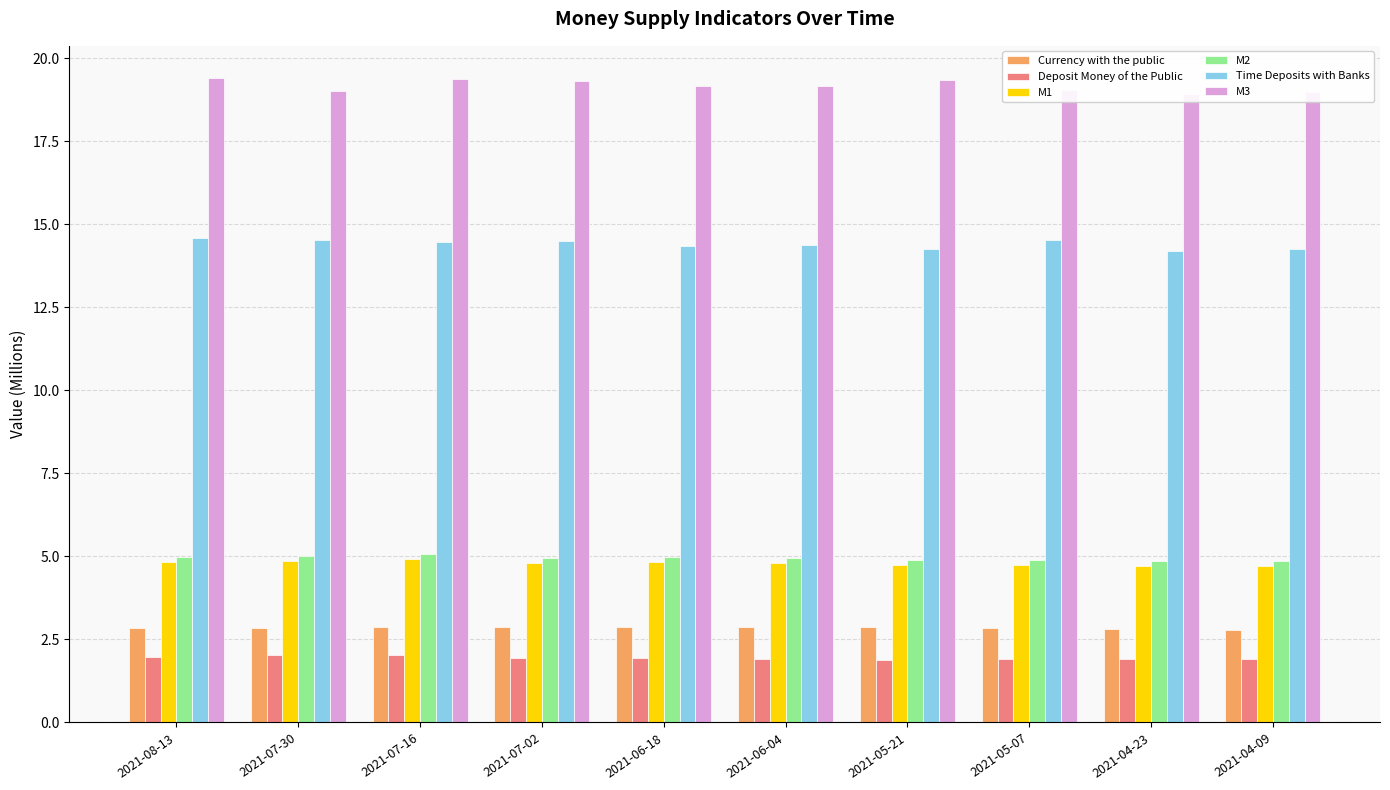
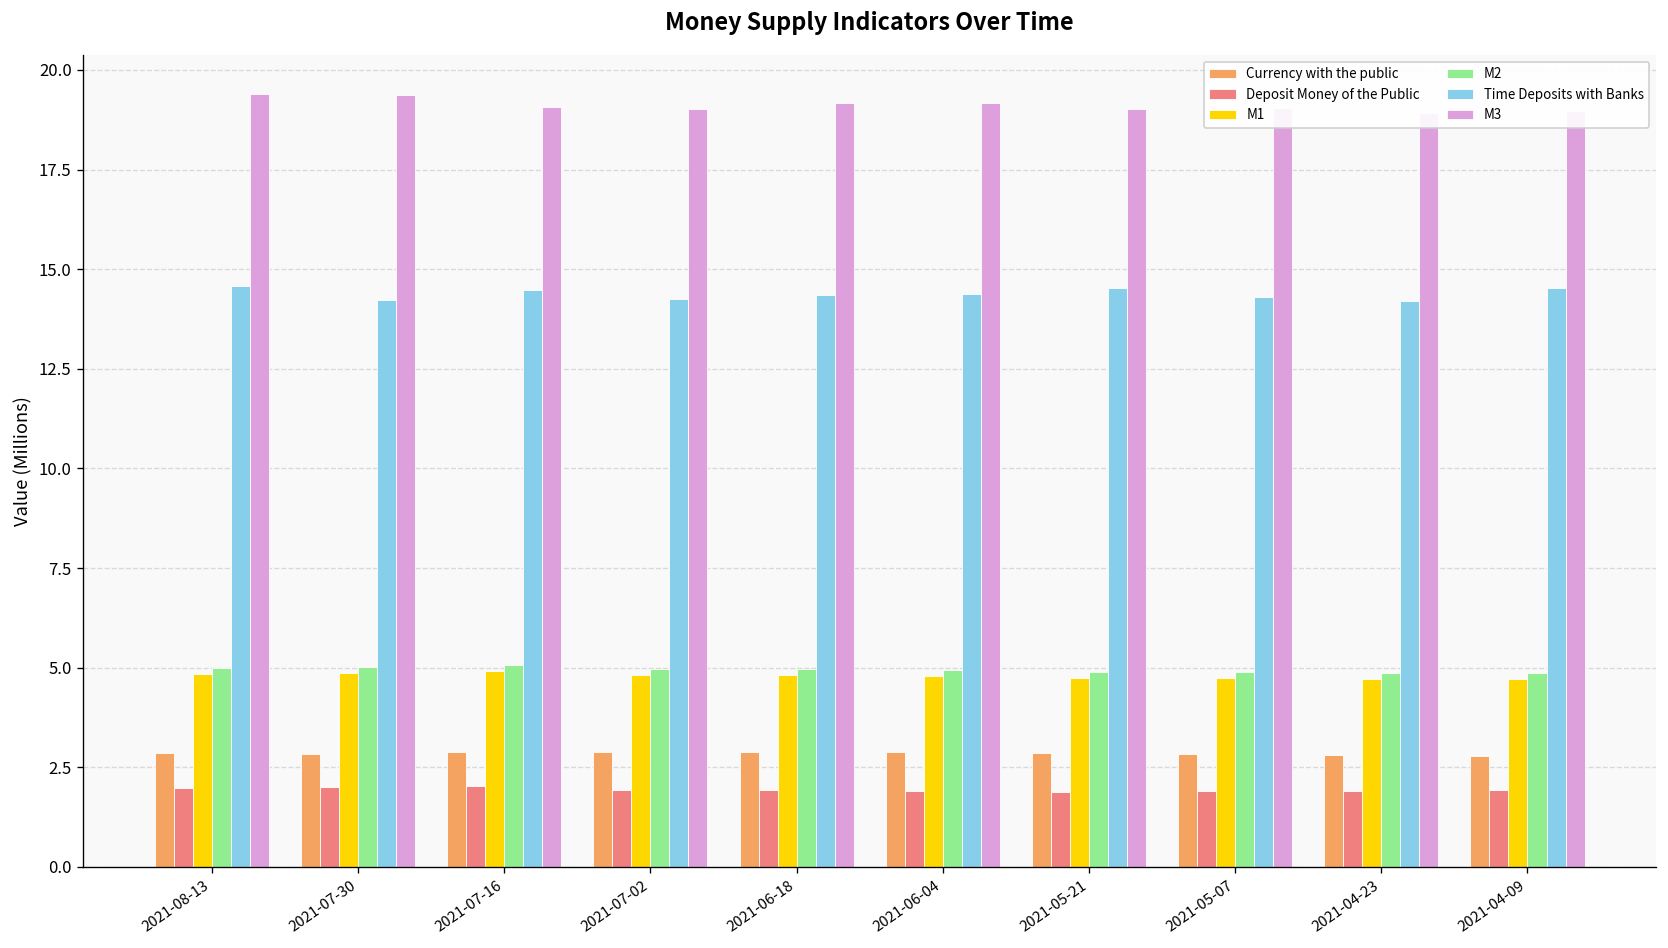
Time Deposits with Banks, 2021-07-30: 14.5 -> 14.2
M3, 2021-07-30: 19.0 -> 19.4
M3, 2021-07-16: 19.4 -> 19.1
Time Deposits with Banks, 2021-07-02: 14.5 -> 14.3
M3, 2021-07-02: 19.3 -> 19.0
Time Deposits with Banks, 2021-05-21: 14.3 -> 14.5
M3, 2021-05-21: 19.4 -> 19.0
Time Deposits with Banks, 2021-05-07: 14.5 -> 14.3
Time Deposits with Banks, 2021-04-09: 14.3 -> 14.5
